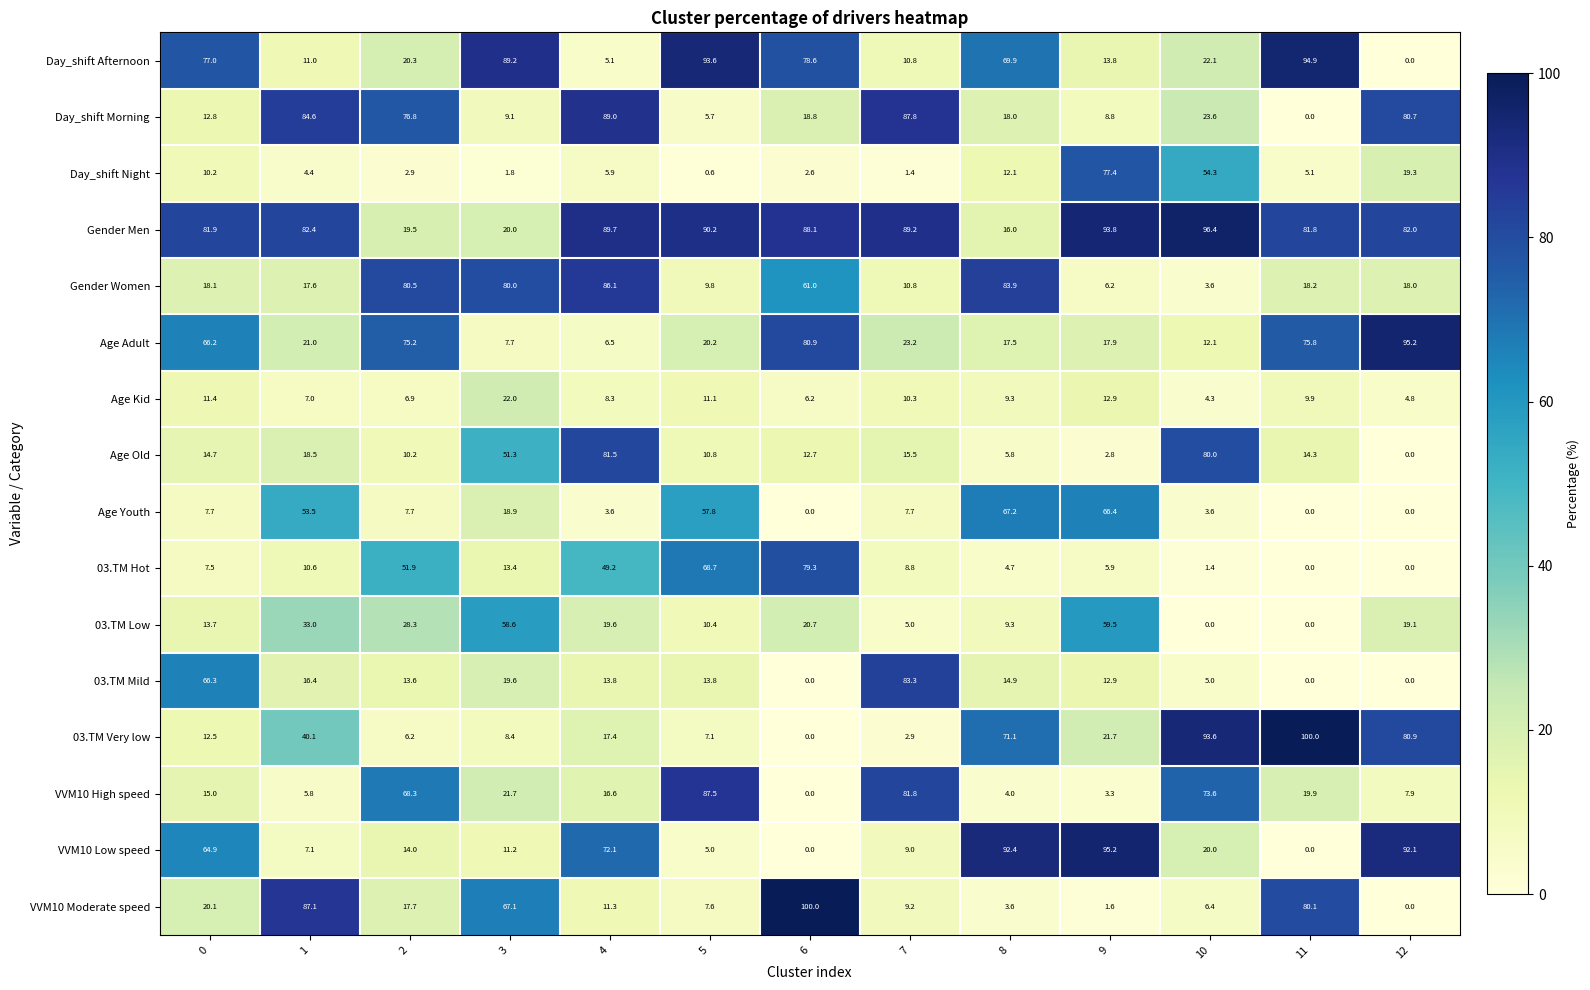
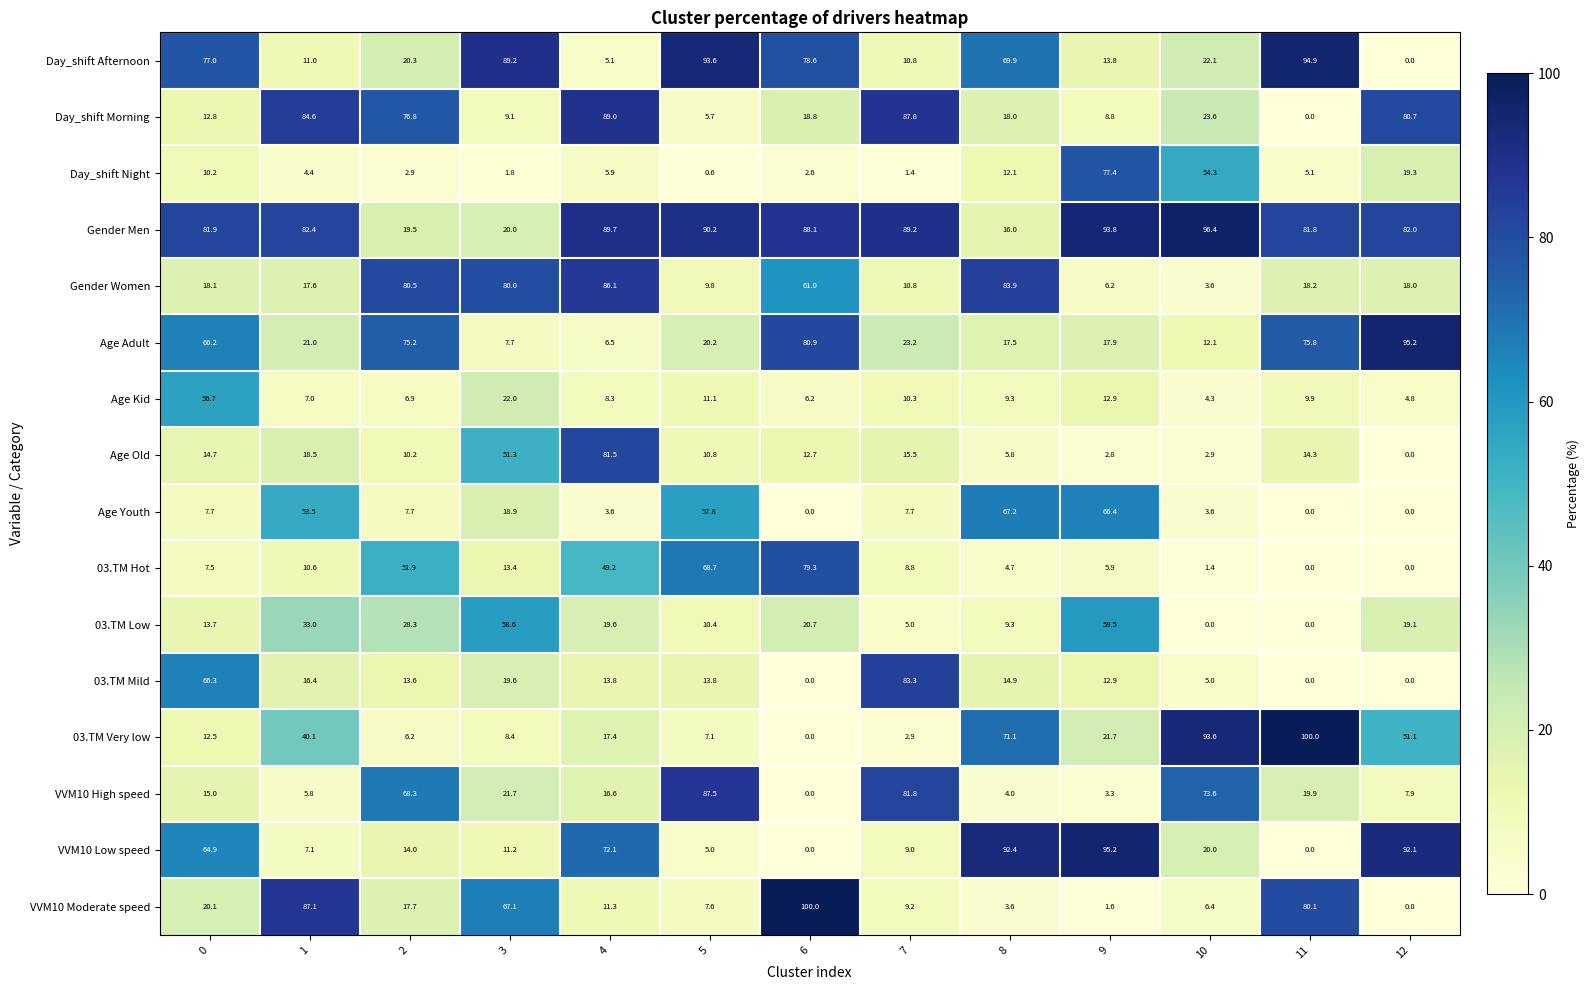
Age Kid, 0: 11.4 -> 56.7
Age Old, 10: 80.0 -> 2.9
03.TM Very low, 12: 80.9 -> 51.1
